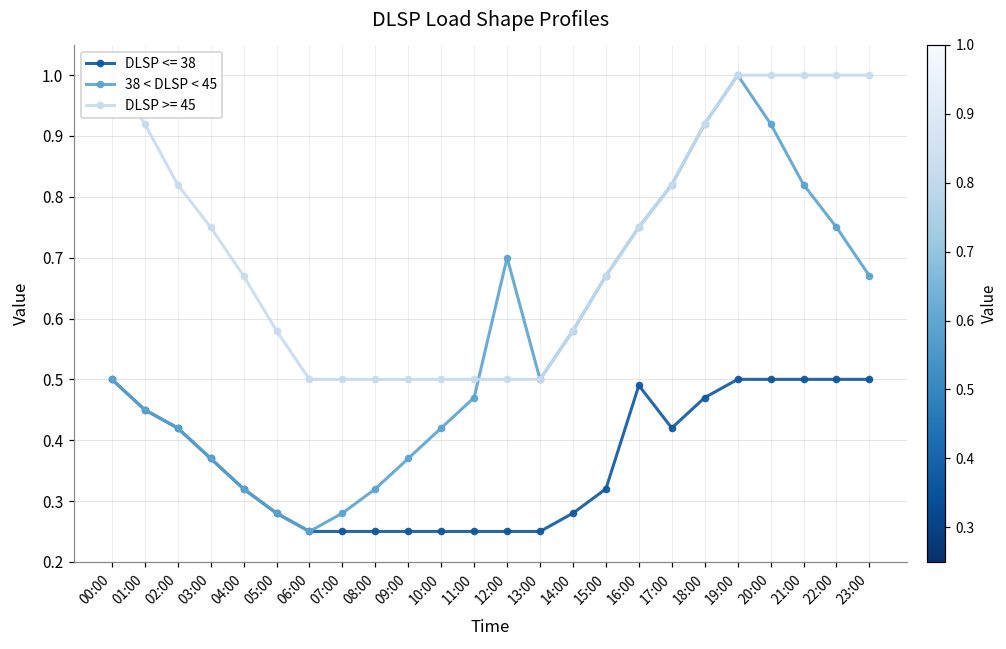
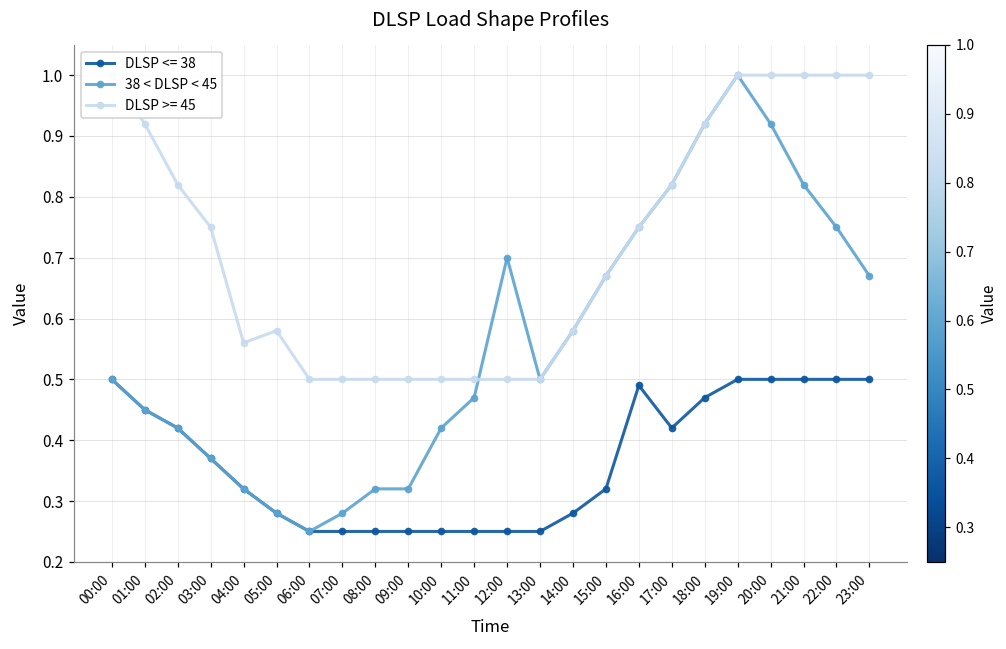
DLSP >= 45, 04:00: 0.67 -> 0.56
38 < DLSP < 45, 09:00: 0.37 -> 0.32
